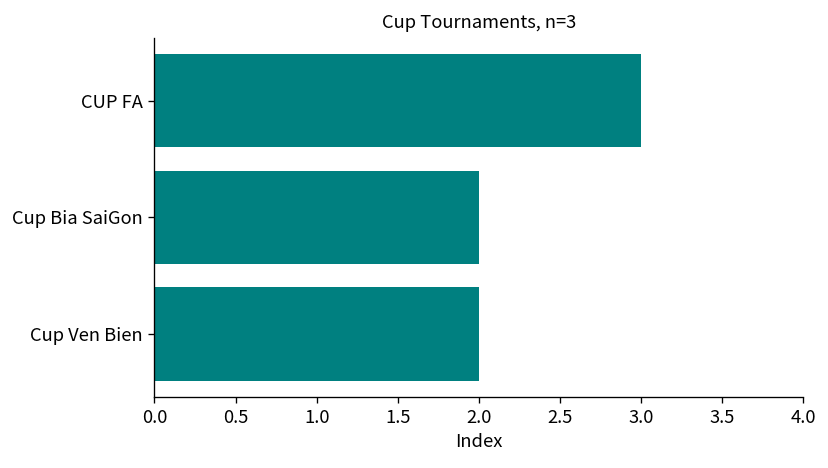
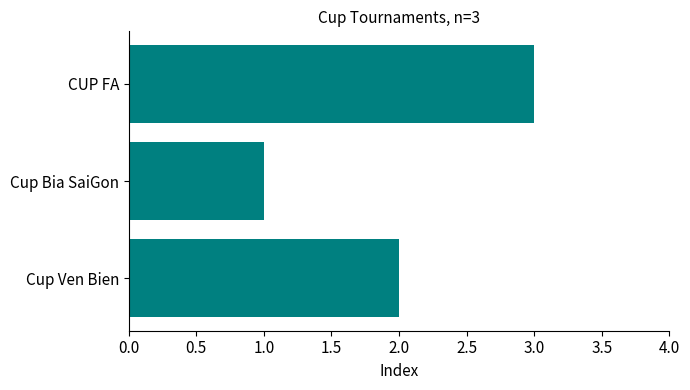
Cup Bia SaiGon: 2 -> 1
